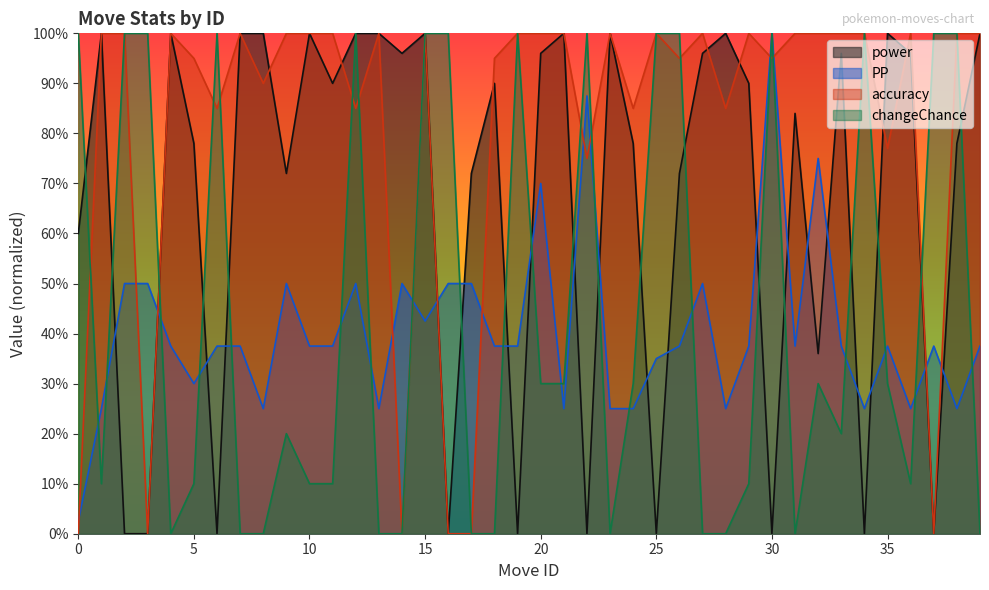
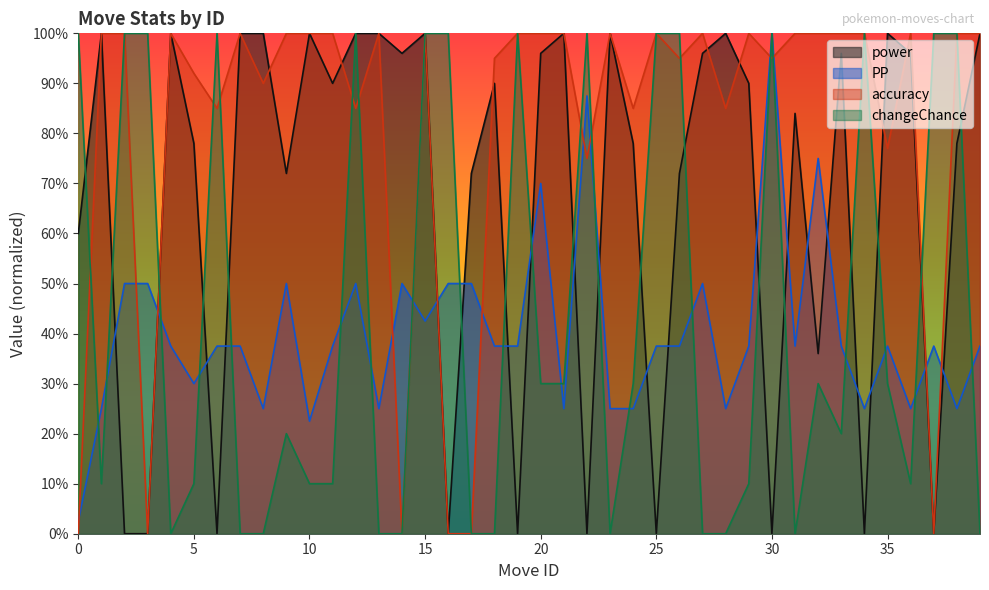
accuracy, 5: 95% -> 92%
PP, 10: 38% -> 23%
PP, 25: 35% -> 38%
